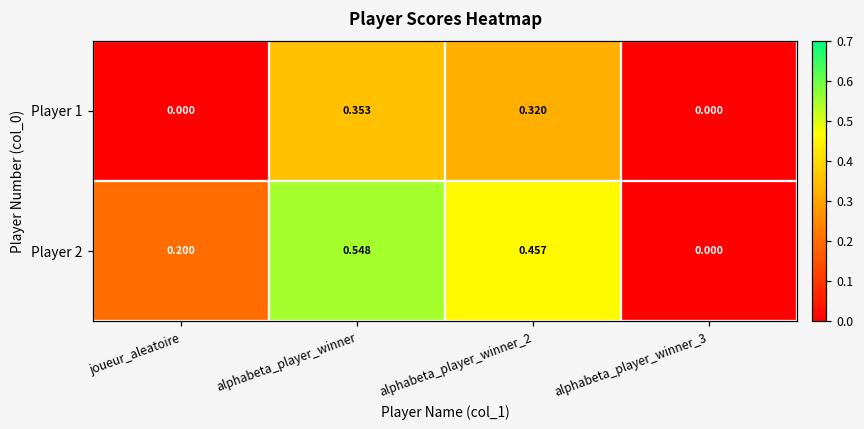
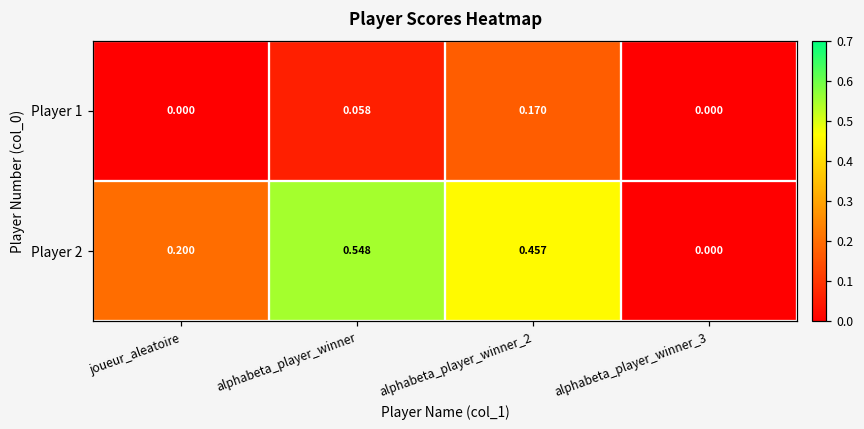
Player 1, alphabeta_player_winner: 0.353 -> 0.058
Player 1, alphabeta_player_winner_2: 0.320 -> 0.170
